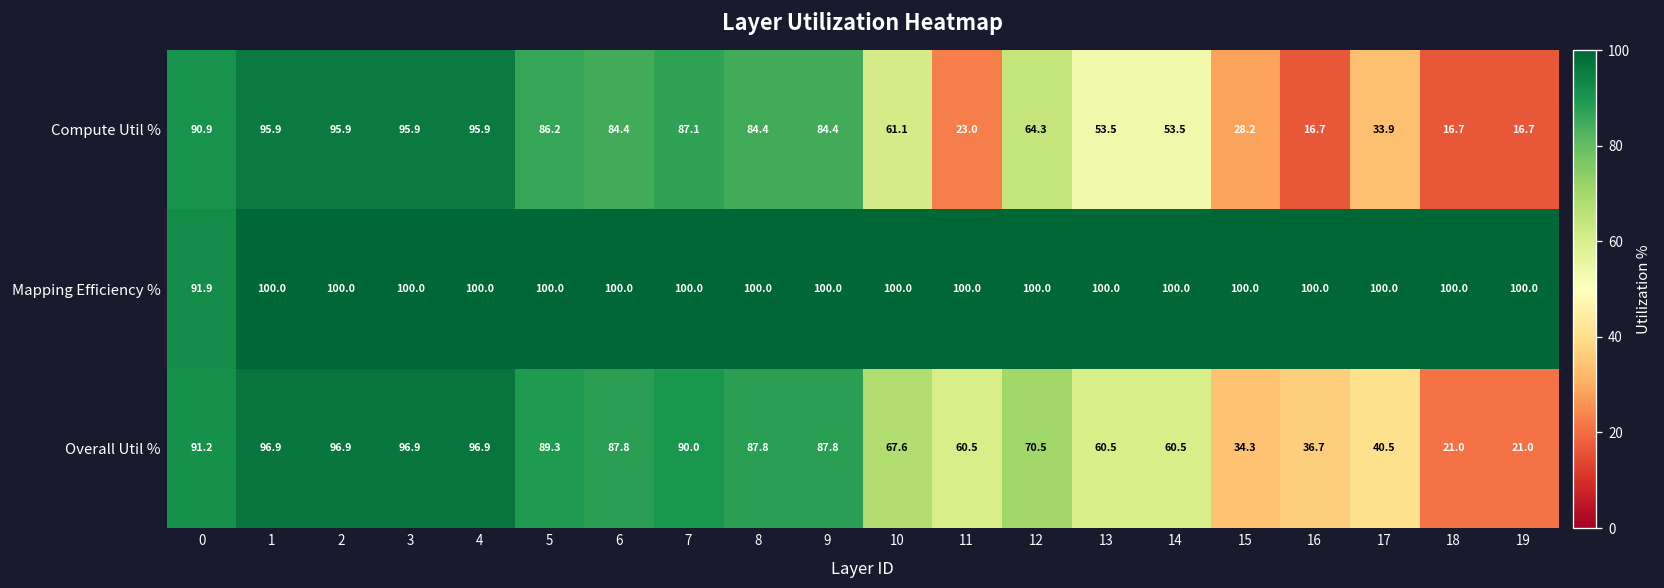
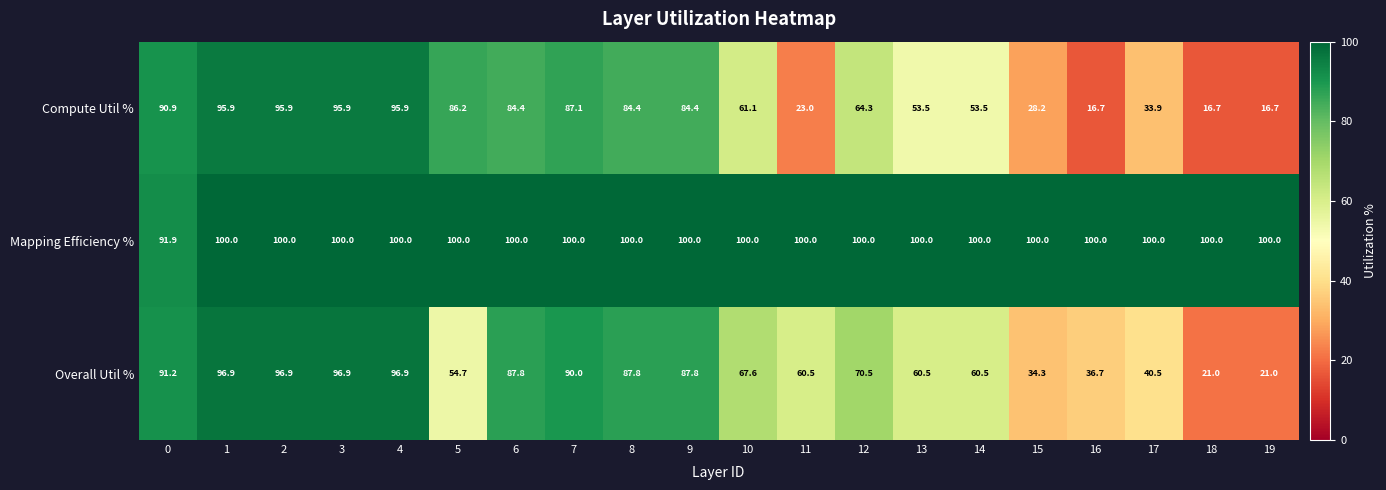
Overall Util %, 5: 89.3 -> 54.7
